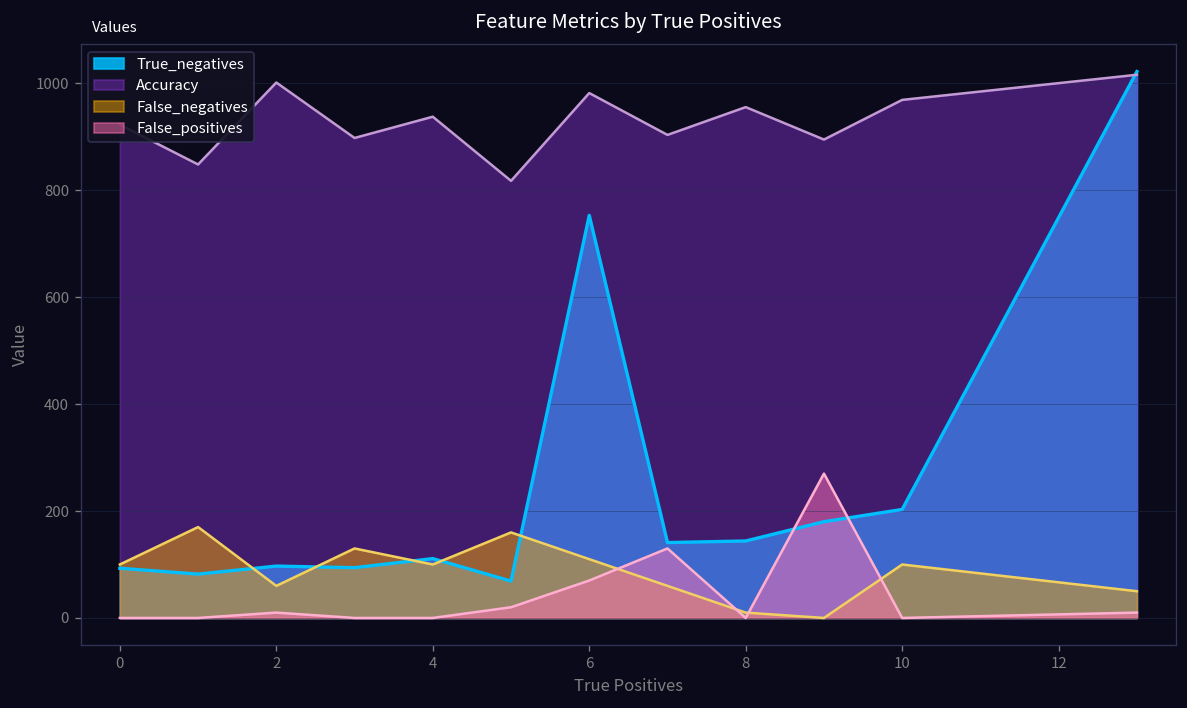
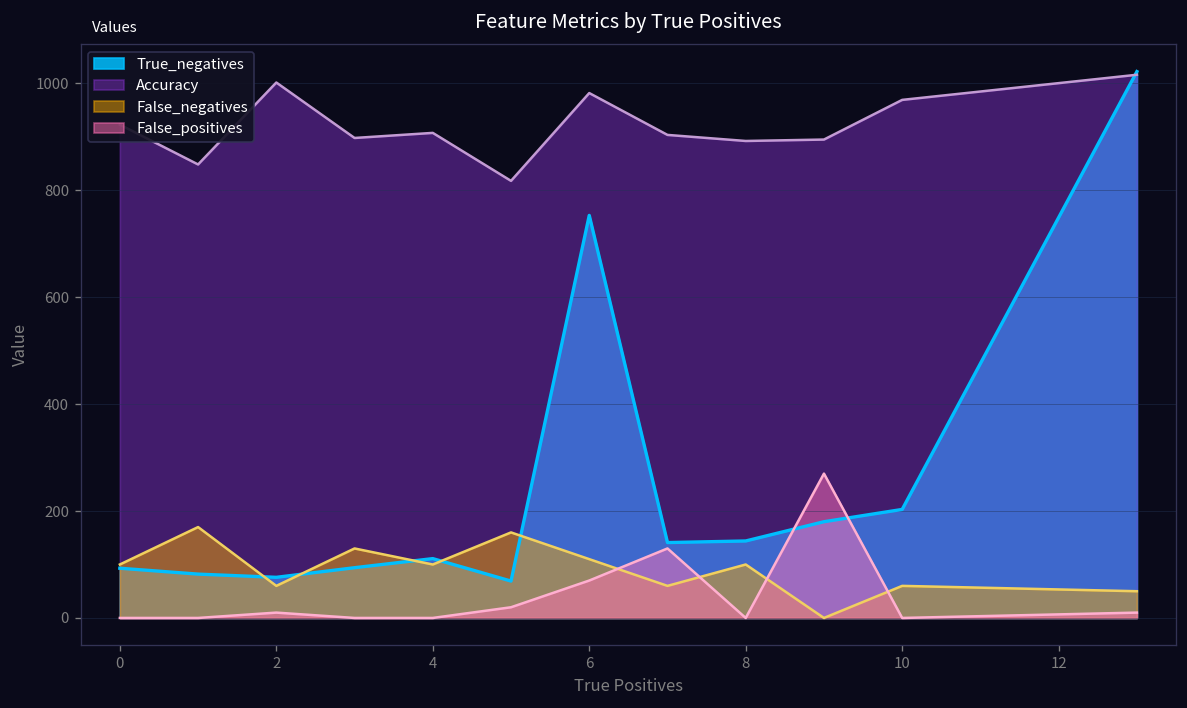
True_negatives, 2: 100 -> 80
Accuracy, 4: 940 -> 910
Accuracy, 8: 960 -> 890
False_negatives, 8: 10 -> 100
False_negatives, 10: 100 -> 60
